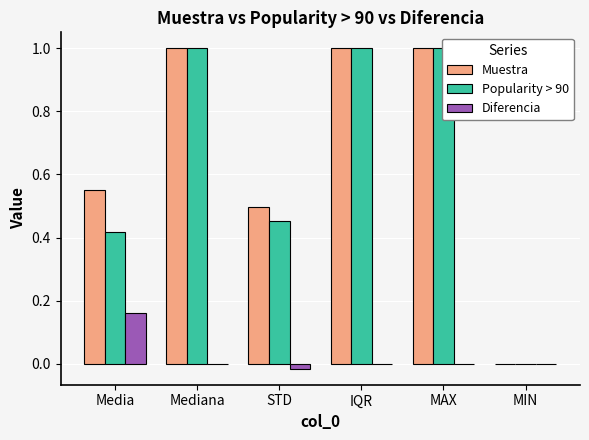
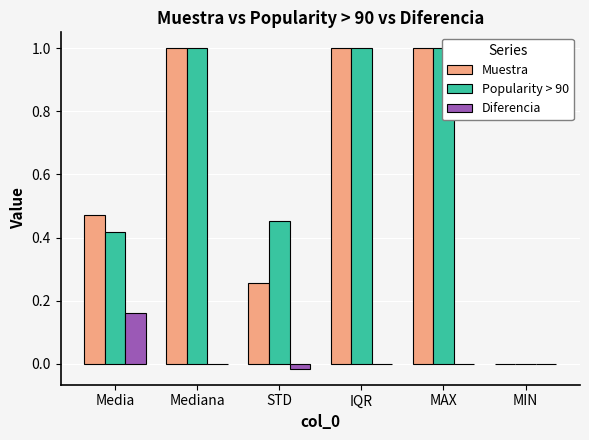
Muestra, Media: 0.55 -> 0.47
Muestra, STD: 0.50 -> 0.25
